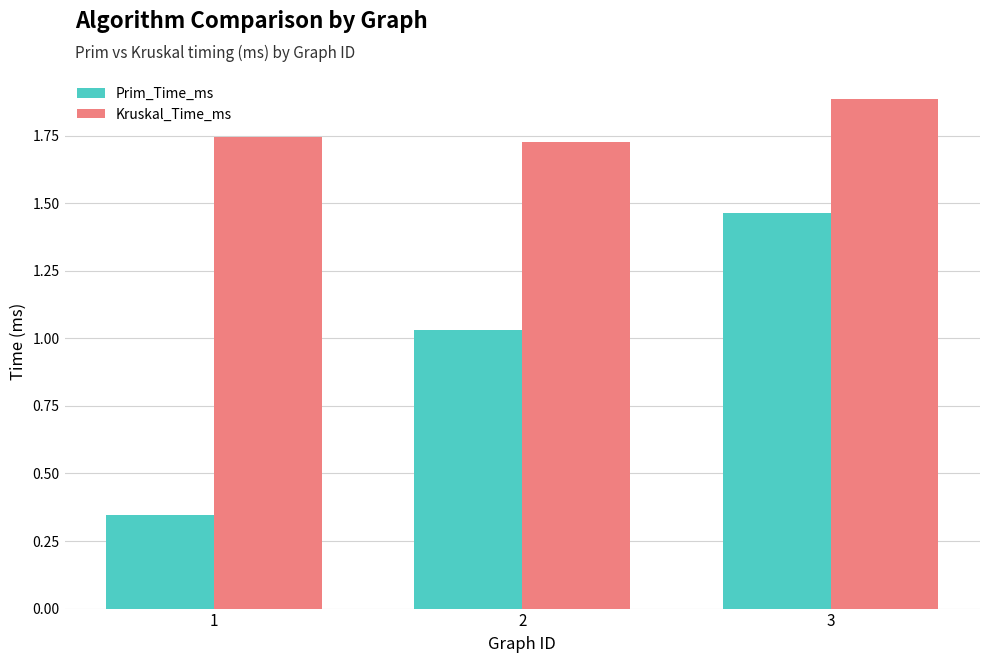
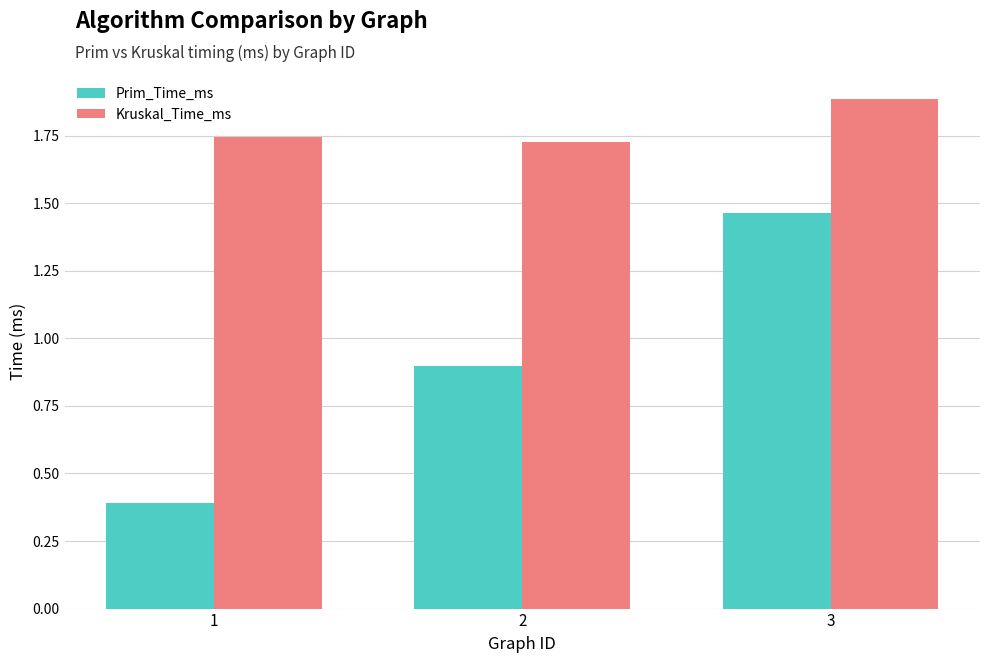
Prim_Time_ms, 1: 0.34 -> 0.39
Prim_Time_ms, 2: 1.03 -> 0.90
